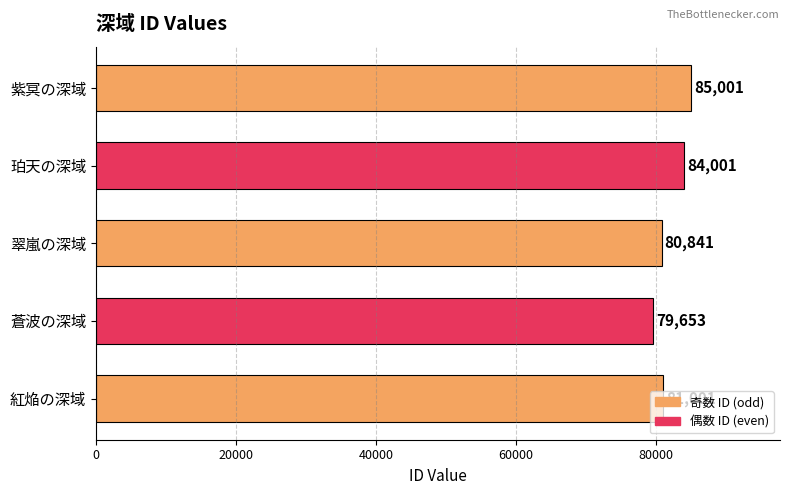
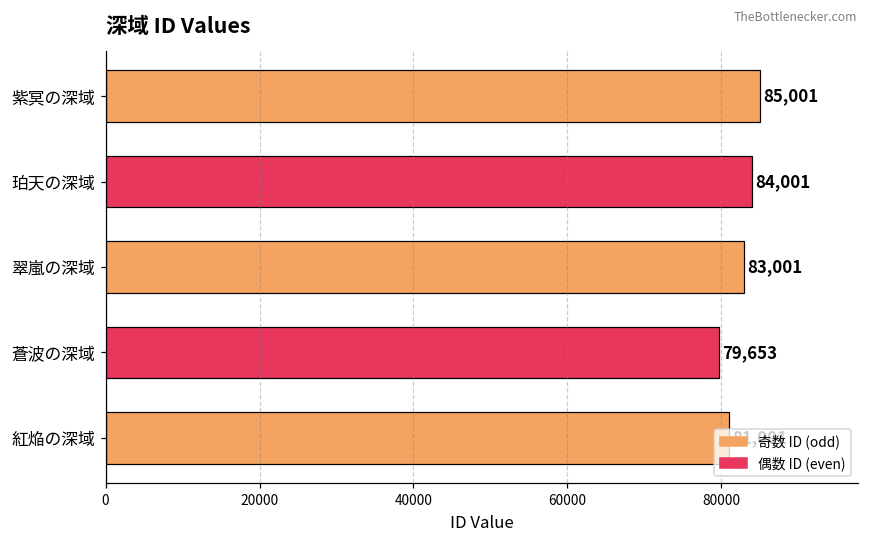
翠嵐の深域: 80,841 -> 83,001
